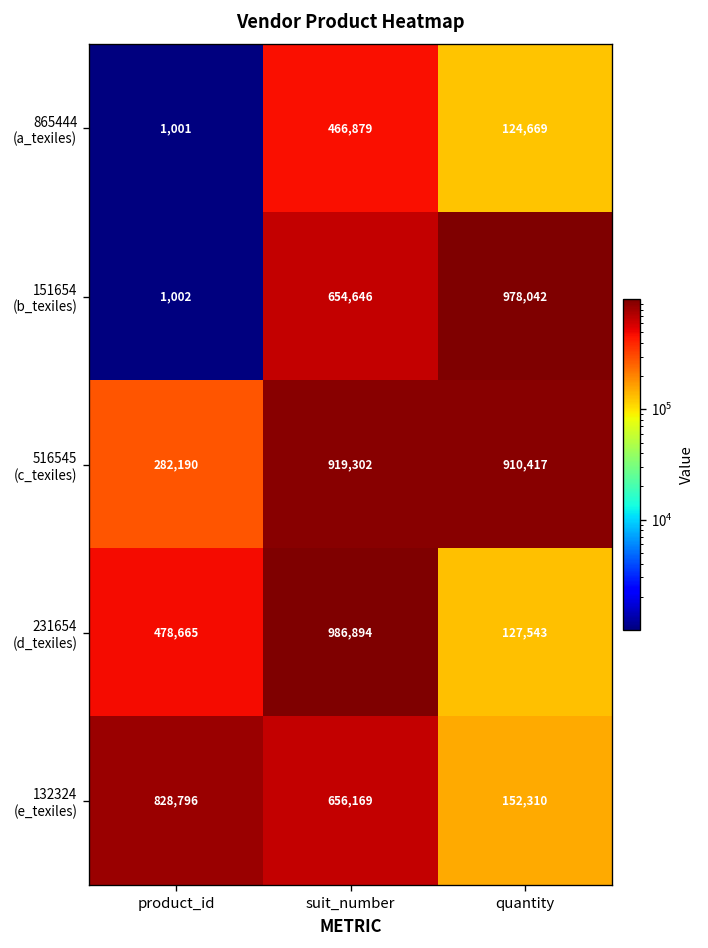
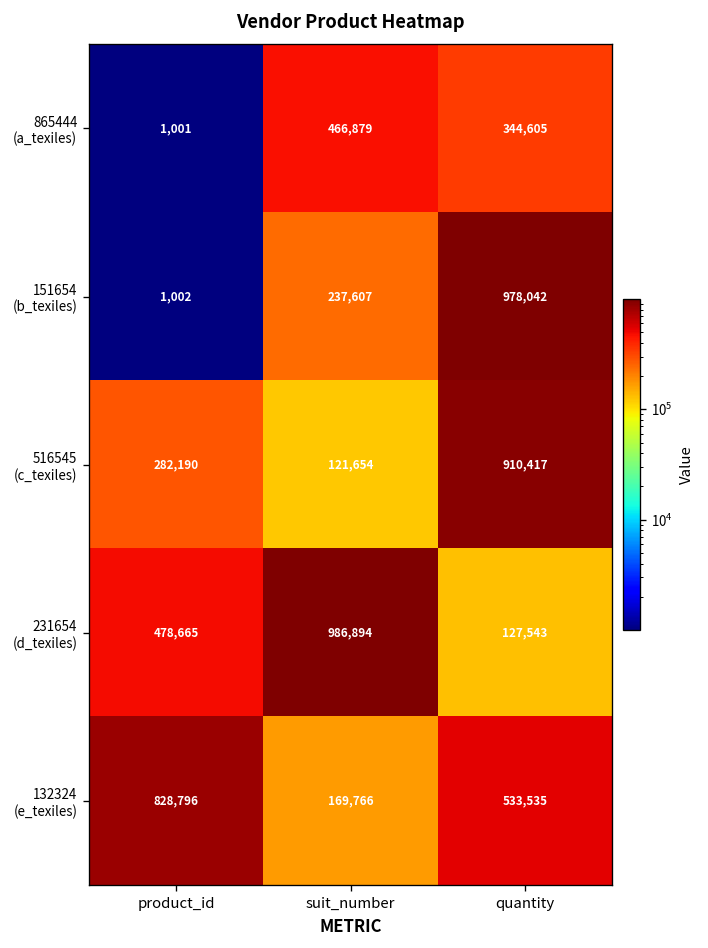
865444 (a_texiles), quantity: 124,669 -> 344,605
151654 (b_texiles), suit_number: 654,646 -> 237,607
516545 (c_texiles), suit_number: 919,302 -> 121,654
132324 (e_texiles), suit_number: 656,169 -> 169,766
132324 (e_texiles), quantity: 152,310 -> 533,535
